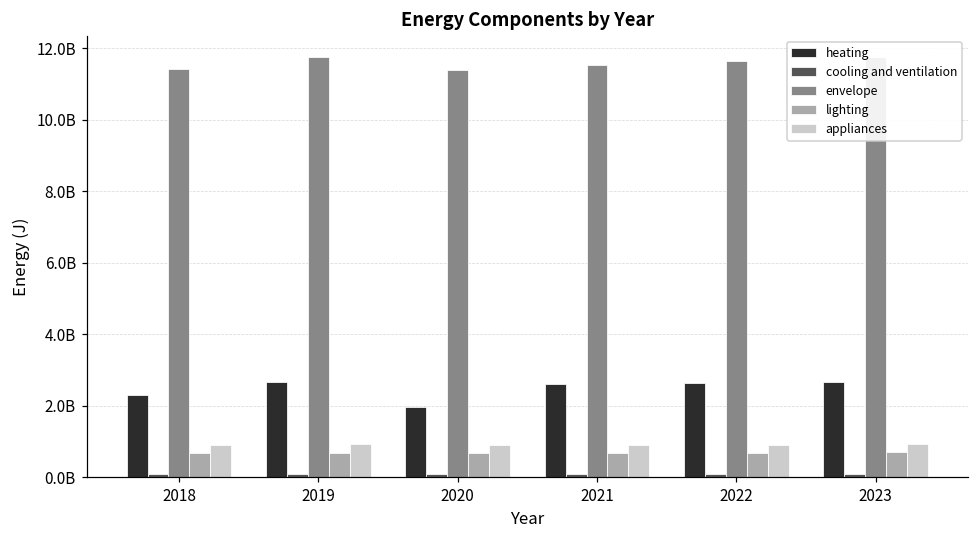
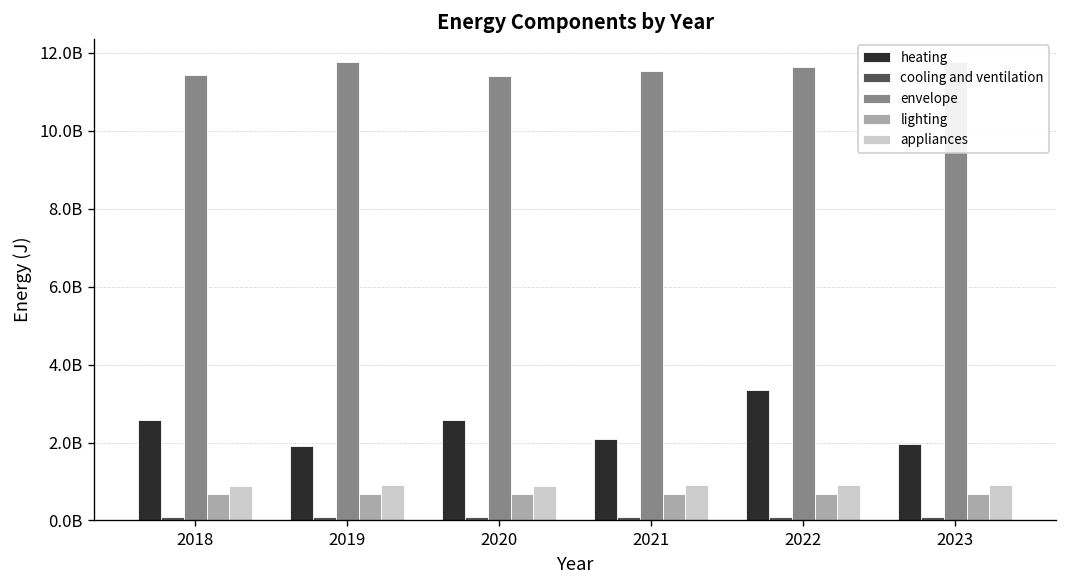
heating, 2018: 2300000000 -> 2600000000
heating, 2019: 2700000000 -> 1900000000
heating, 2020: 2000000000 -> 2600000000
heating, 2021: 2600000000 -> 2100000000
heating, 2022: 2600000000 -> 3400000000
heating, 2023: 2700000000 -> 2000000000
